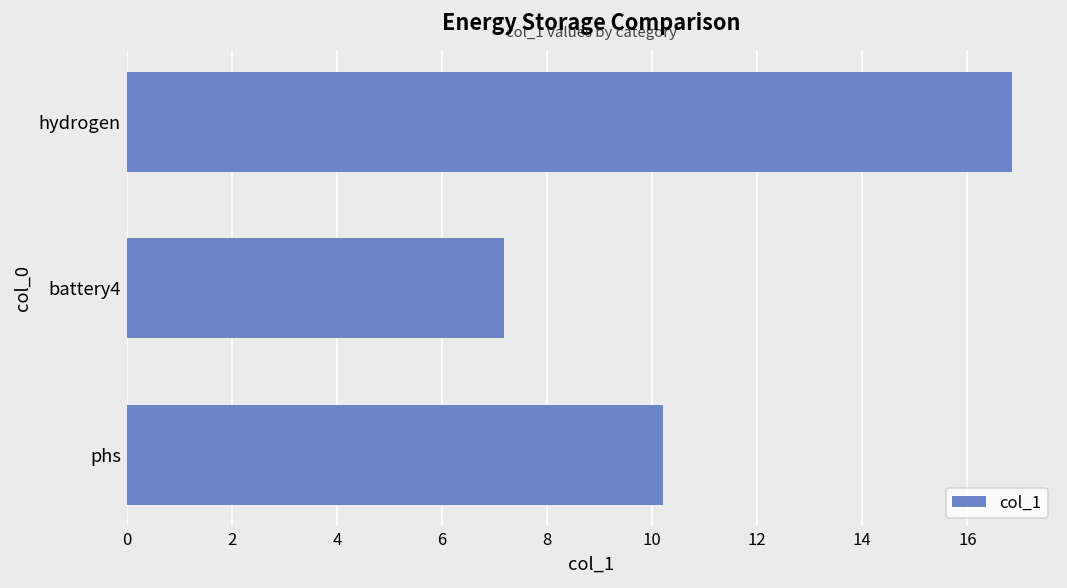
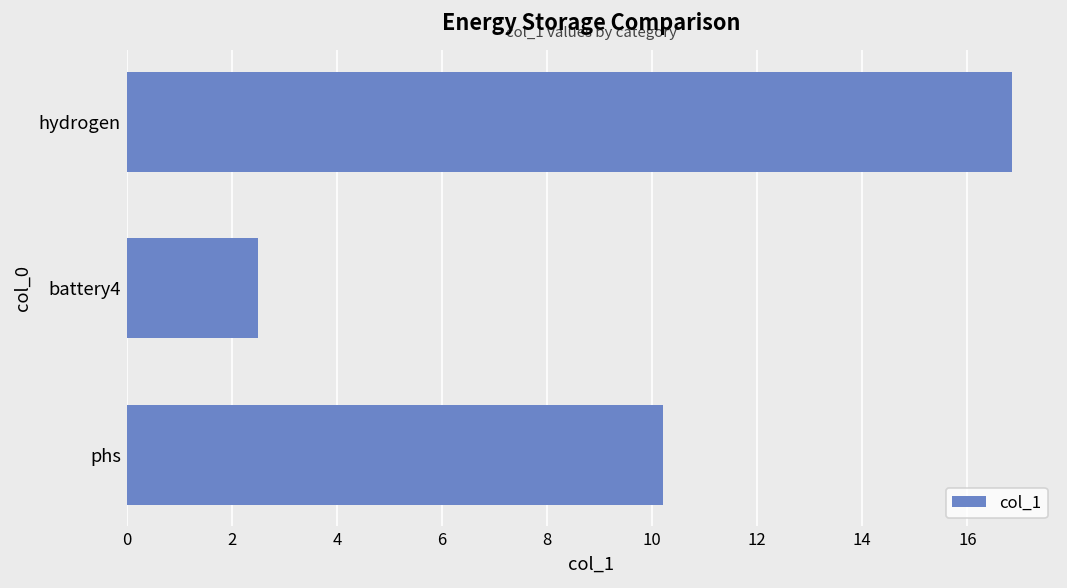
battery4: 7.2 -> 2.5
